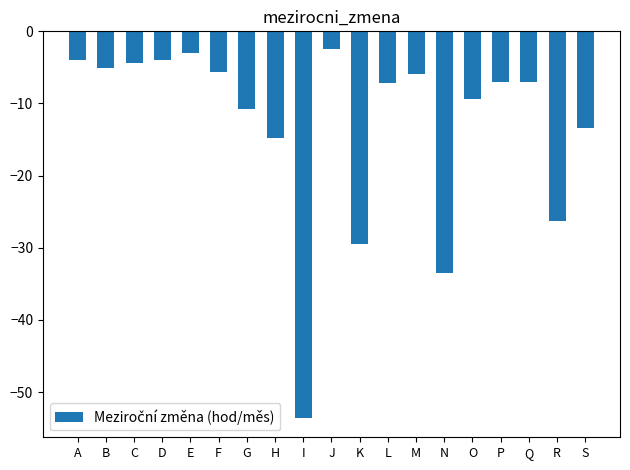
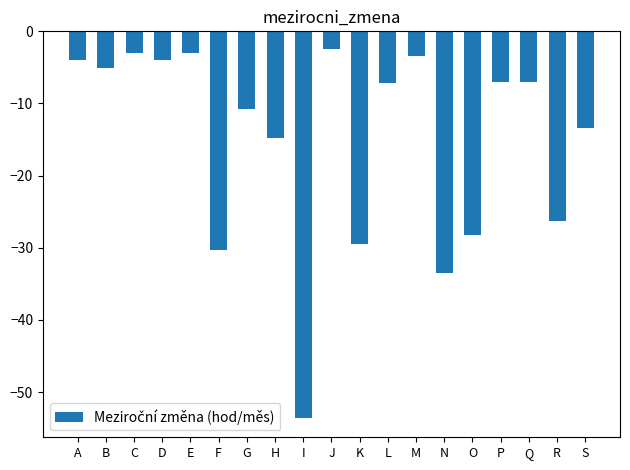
C: -4 -> -3
F: -6 -> -30
M: -6 -> -3
O: -9 -> -28
